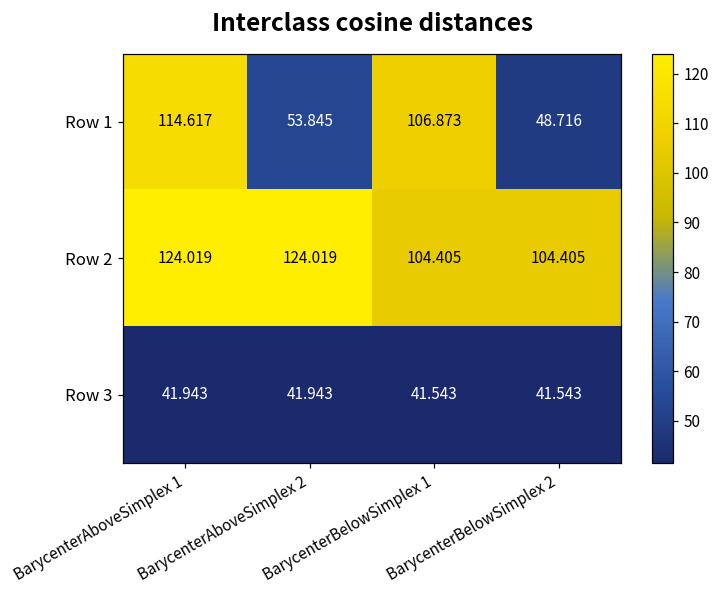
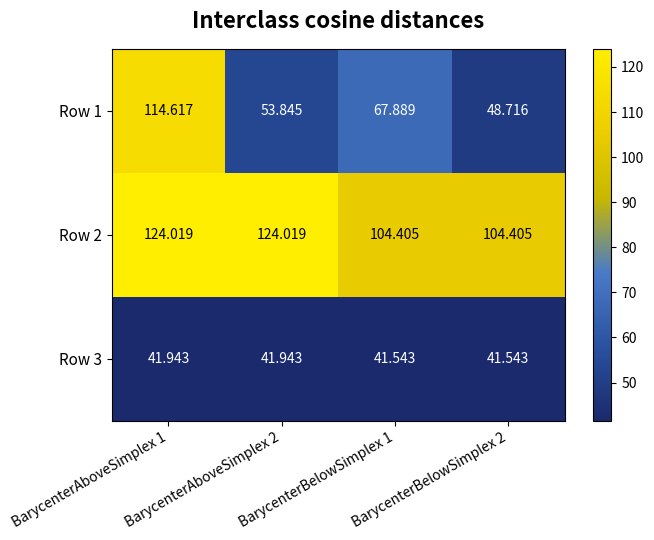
Row 1, BarycenterBelowSimplex 1: 106.873 -> 67.889
